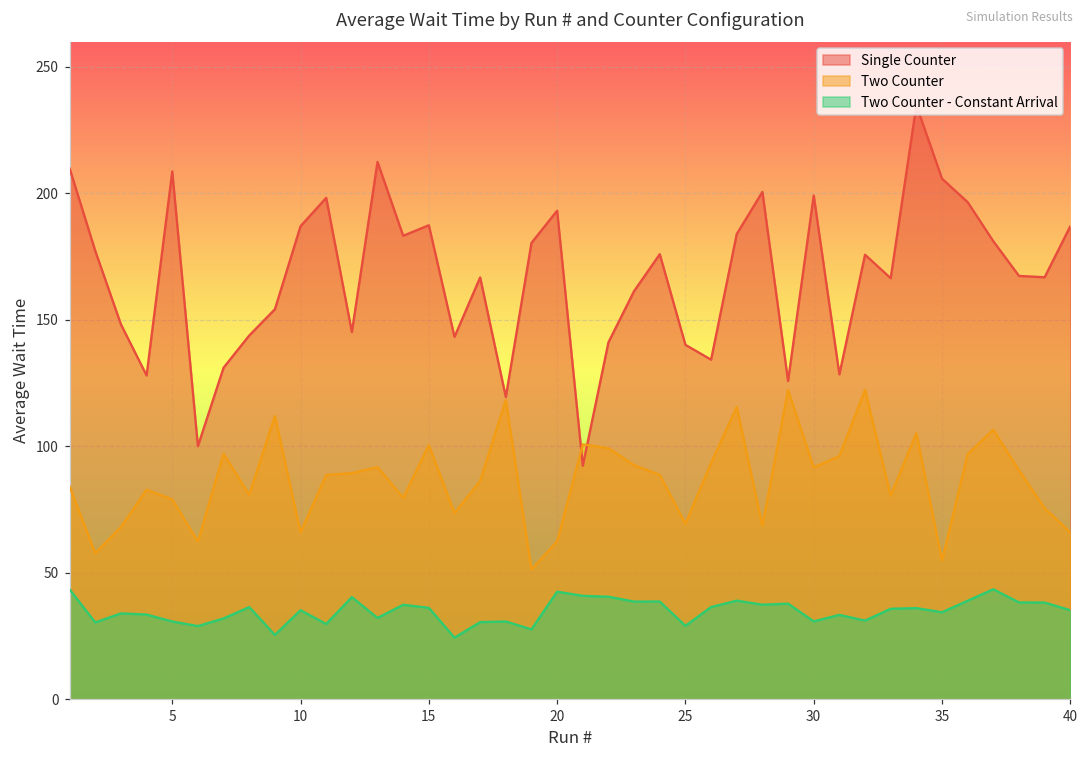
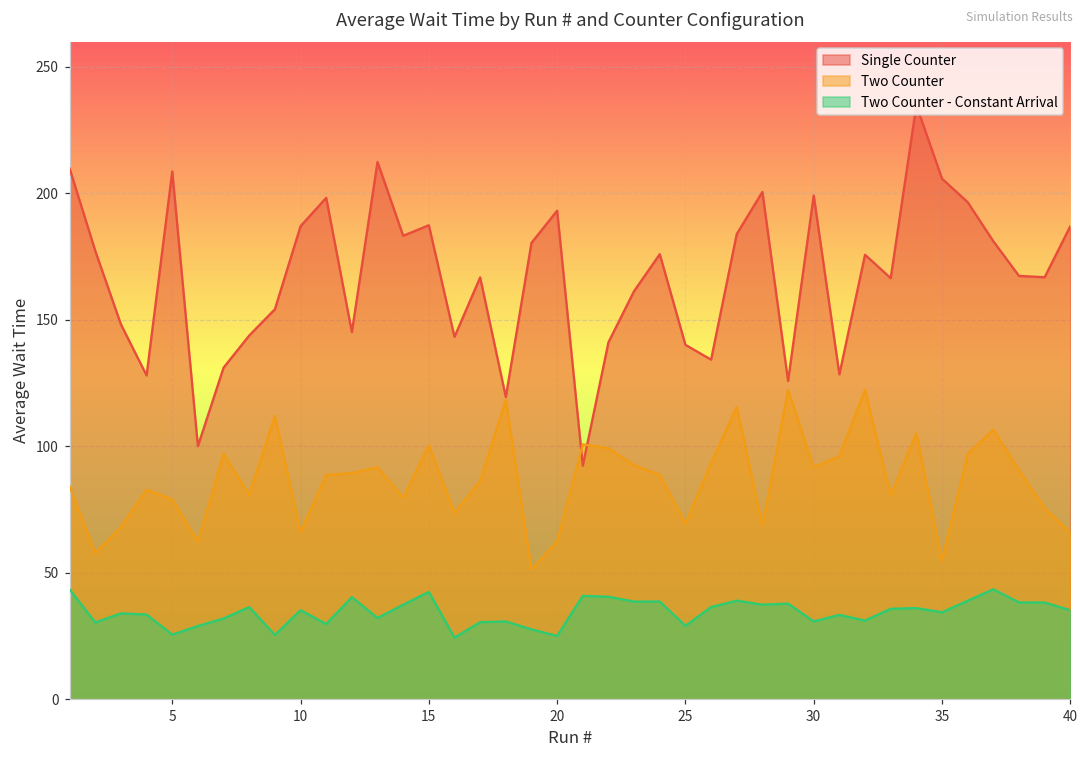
Two Counter - Constant Arrival, 5: 31 -> 26
Two Counter - Constant Arrival, 15: 36 -> 42
Two Counter - Constant Arrival, 20: 43 -> 25
